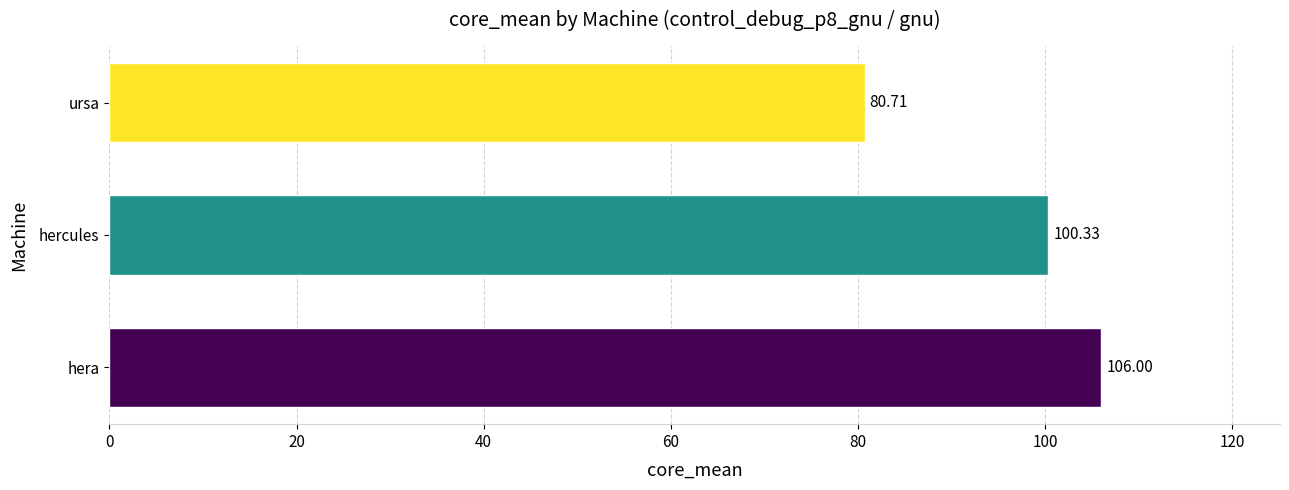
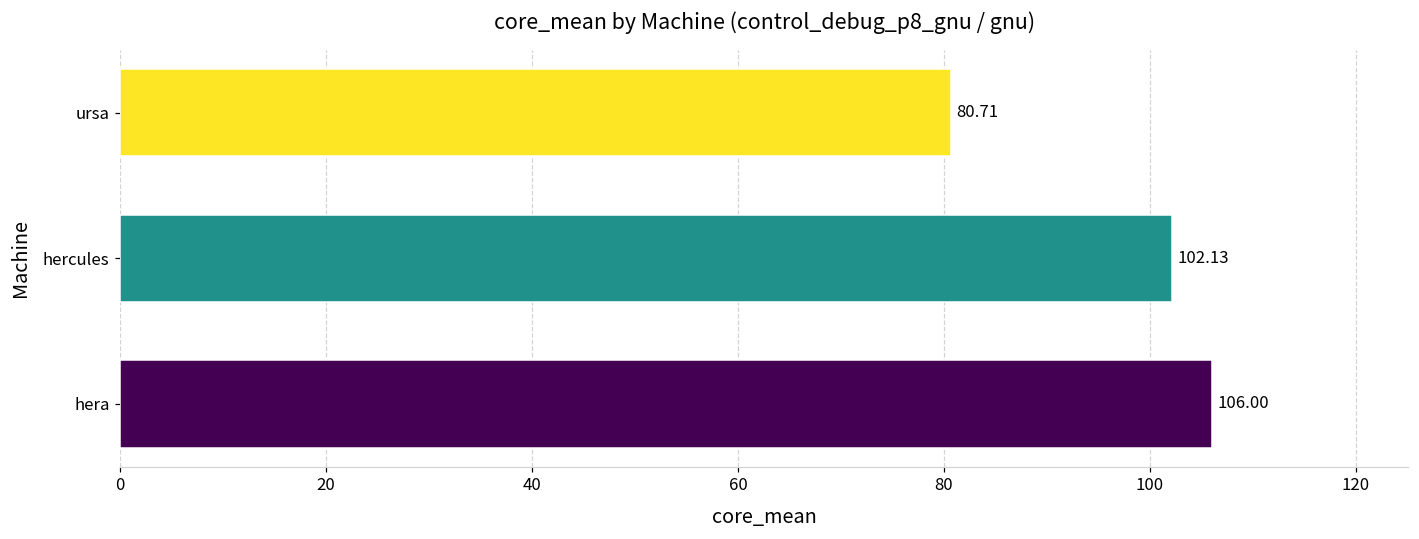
hercules: 100.33 -> 102.13
